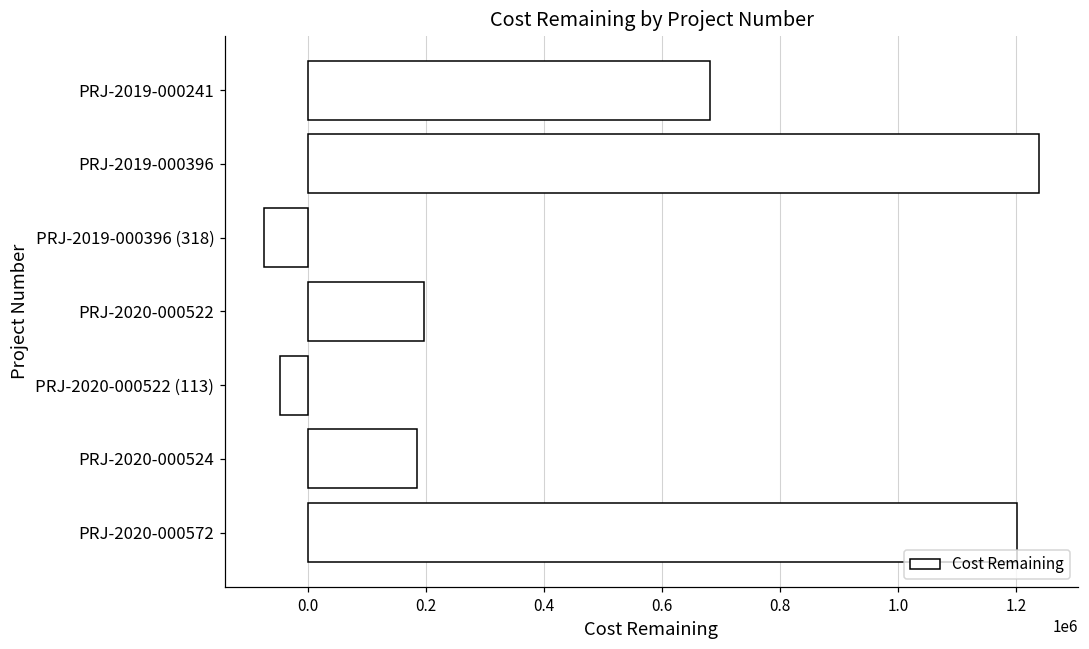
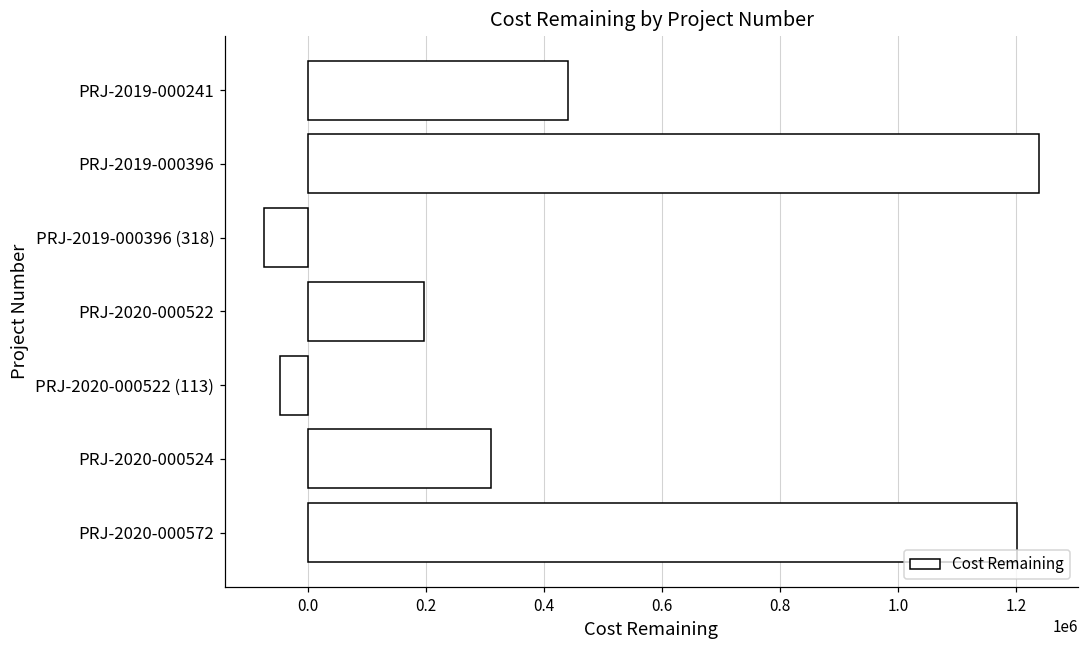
PRJ-2019-000241: 680000 -> 440000
PRJ-2020-000524: 180000 -> 310000
